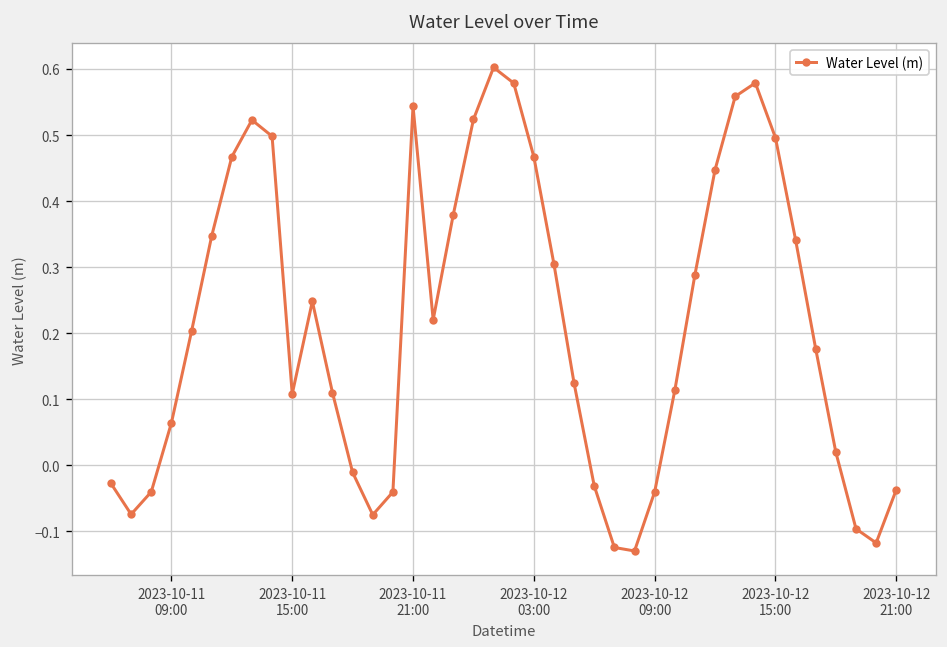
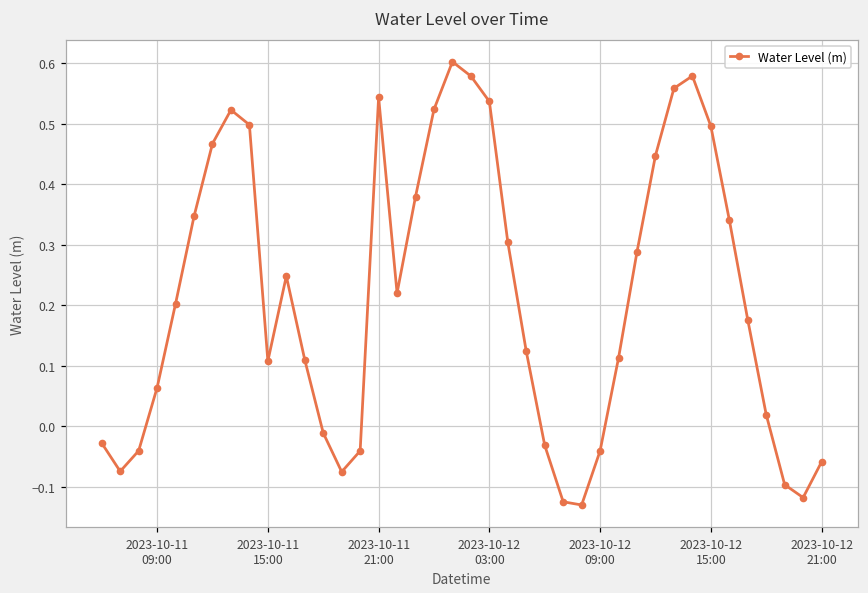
2023-10-12 03:00: 0.47 -> 0.54
2023-10-12 21:00: -0.04 -> -0.06
